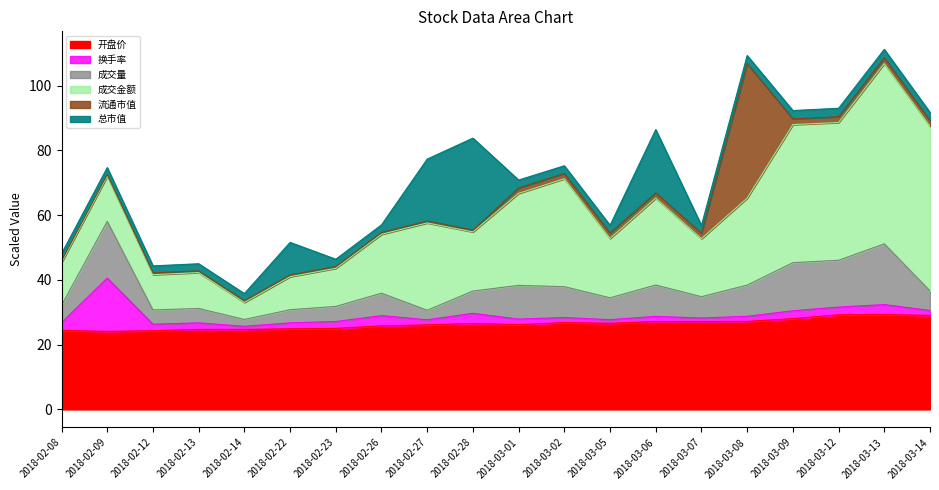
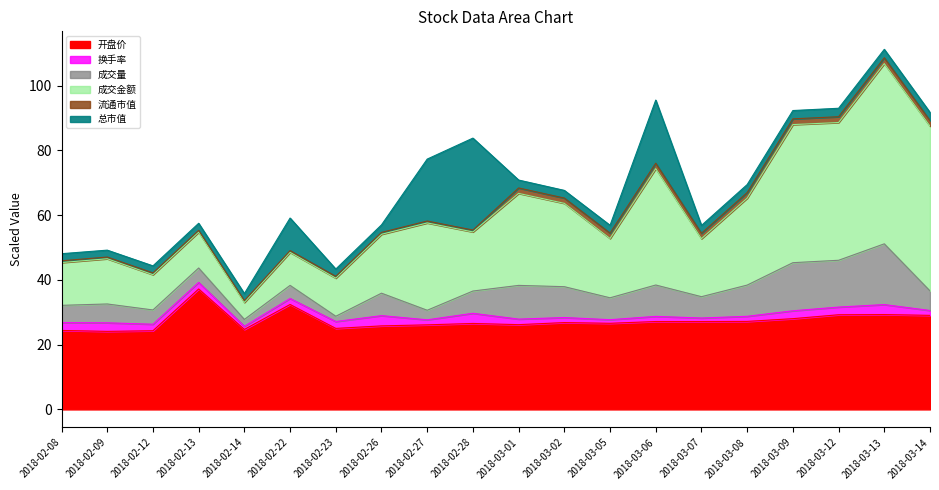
换手率, 2018-02-09: 16 -> 3
成交量, 2018-02-09: 18 -> 6
开盘价, 2018-02-13: 25 -> 37
开盘价, 2018-02-22: 25 -> 32
成交量, 2018-02-23: 5 -> 2
成交金额, 2018-03-02: 33 -> 26
成交金额, 2018-03-06: 27 -> 36
流通市值, 2018-03-08: 42 -> 2
